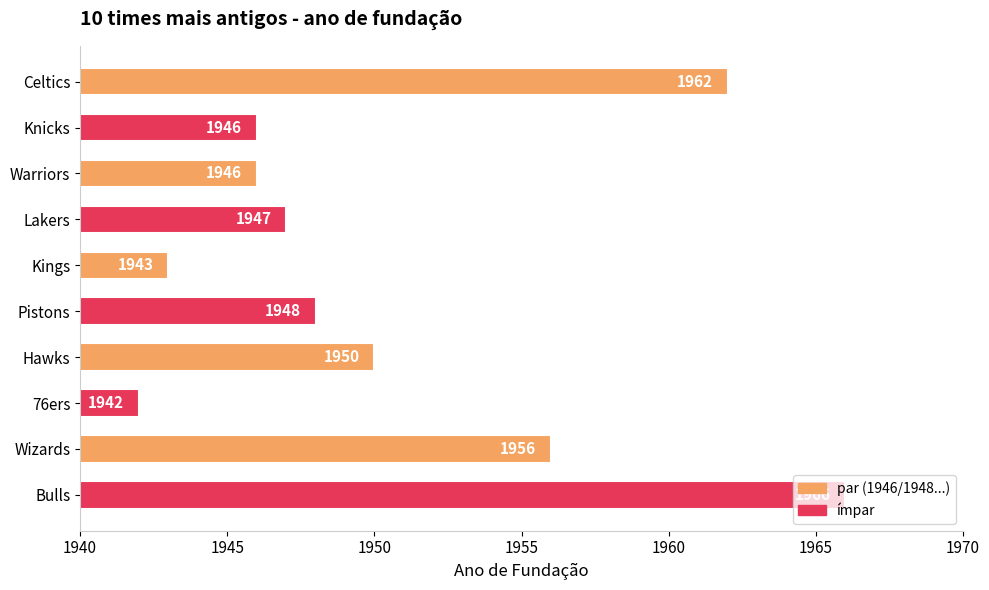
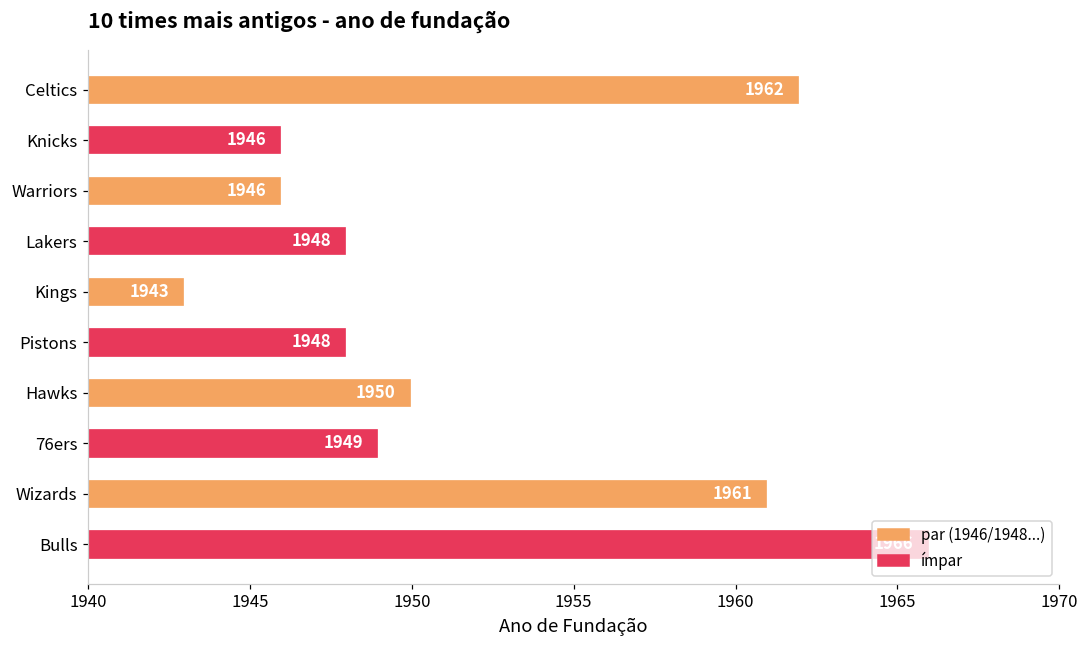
Lakers: 1947 -> 1948
76ers: 1942 -> 1949
Wizards: 1956 -> 1961
